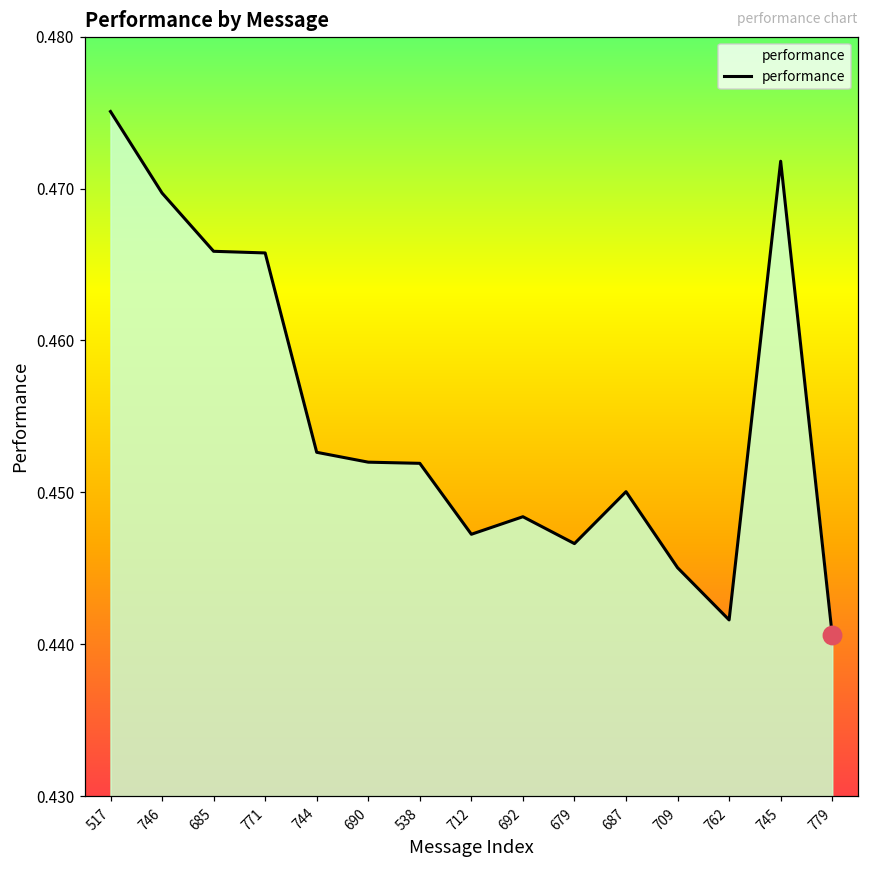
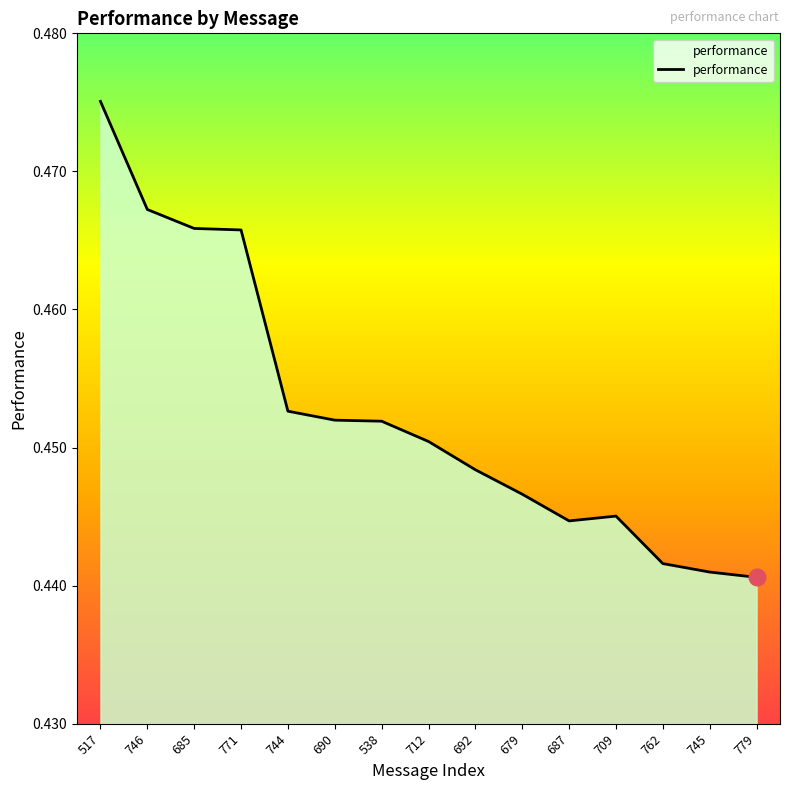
performance, 746: 0.4697 -> 0.4672
performance, 712: 0.4472 -> 0.4504
performance, 687: 0.4500 -> 0.4447
performance, 745: 0.4718 -> 0.4410
